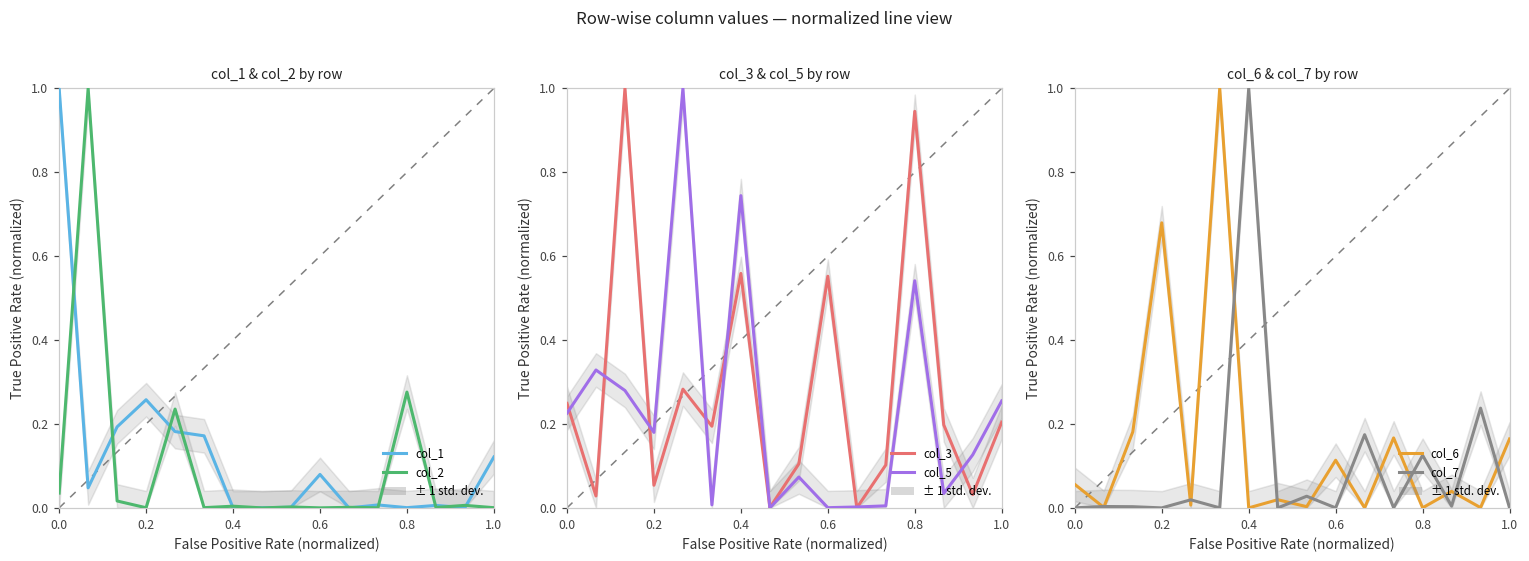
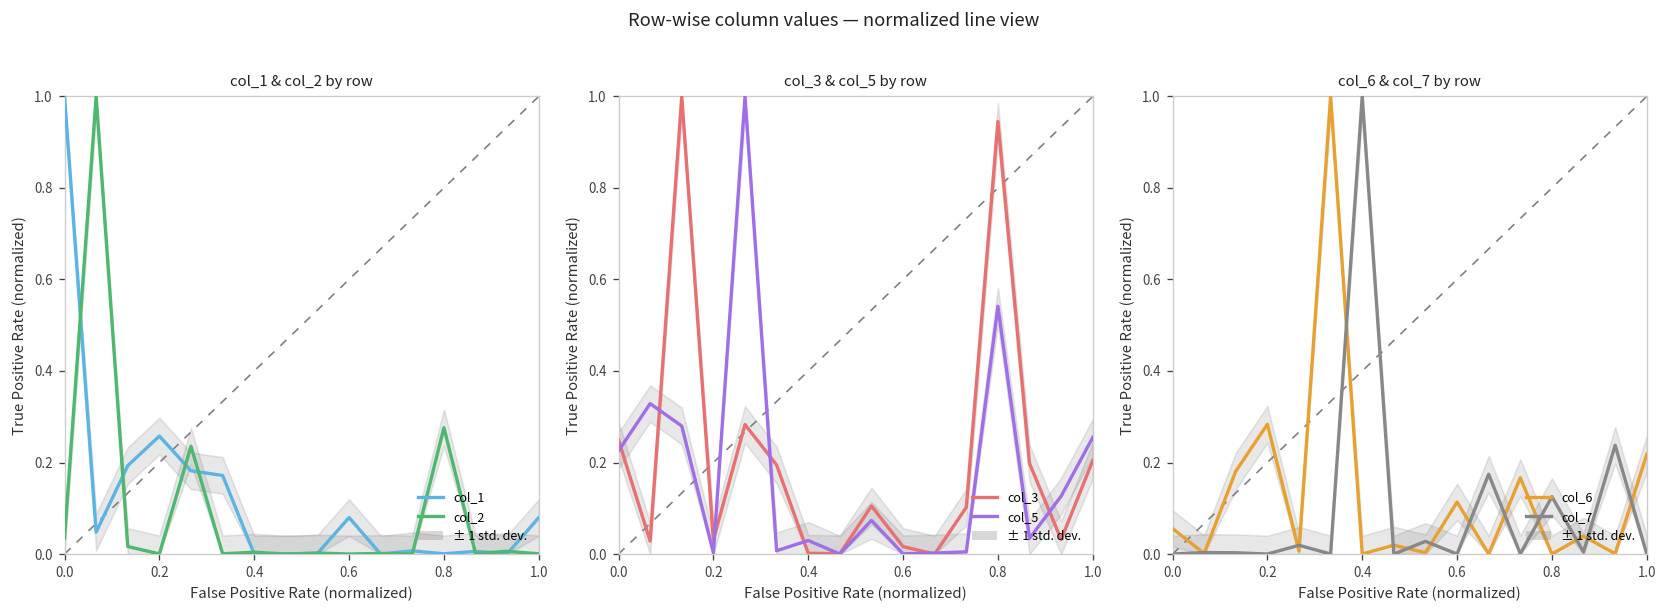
col_1 & col_2 by row, col_1, 1.0: 0.12 -> 0.08
col_3 & col_5 by row, col_3, 0.2: 0.05 -> 0.03
col_3 & col_5 by row, col_5, 0.2: 0.18 -> 0.00
col_3 & col_5 by row, col_3, 0.4: 0.56 -> 0.00
col_3 & col_5 by row, col_5, 0.4: 0.74 -> 0.03
col_3 & col_5 by row, col_3, 0.6: 0.55 -> 0.02
col_6 & col_7 by row, col_6, 0.2: 0.68 -> 0.28
col_6 & col_7 by row, col_6, 1.0: 0.16 -> 0.22
